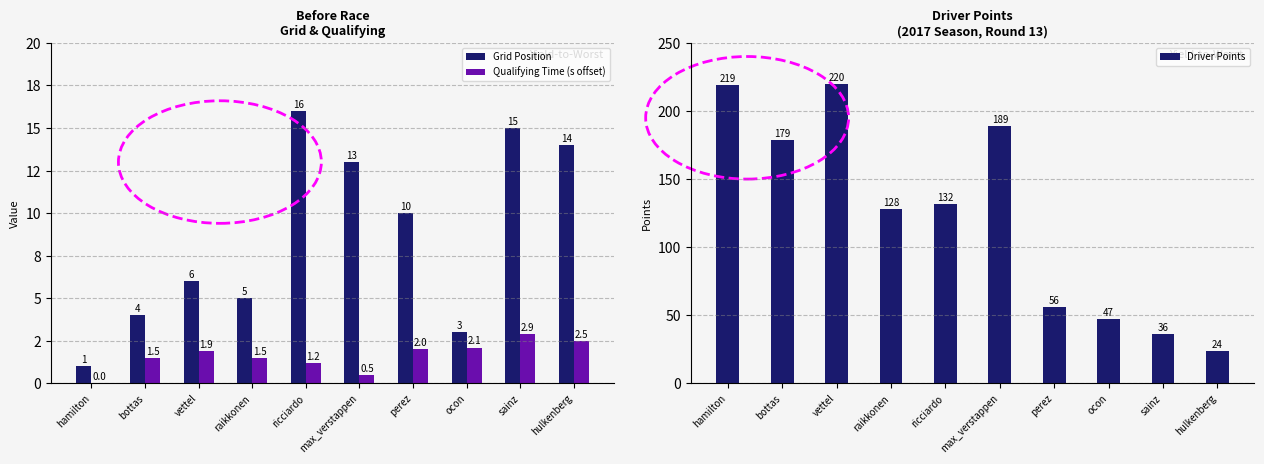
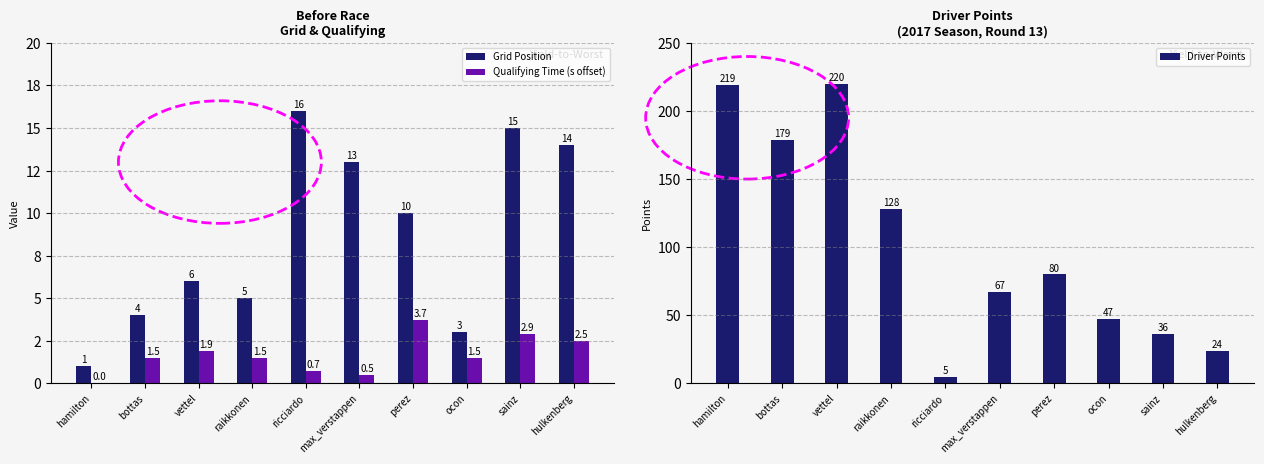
Before Race Grid & Qualifying, Qualifying Time (s offset), ricciardo: 1.2 -> 0.7
Before Race Grid & Qualifying, Qualifying Time (s offset), perez: 2.0 -> 3.7
Before Race Grid & Qualifying, Qualifying Time (s offset), ocon: 2.1 -> 1.5
Driver Points (2017 Season, Round 13), ricciardo: 132 -> 5
Driver Points (2017 Season, Round 13), max_verstappen: 189 -> 67
Driver Points (2017 Season, Round 13), perez: 56 -> 80
